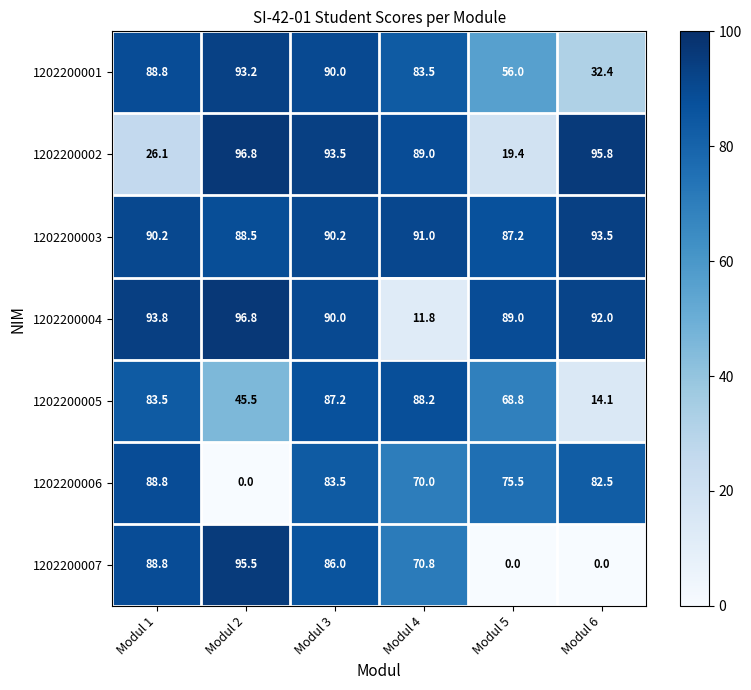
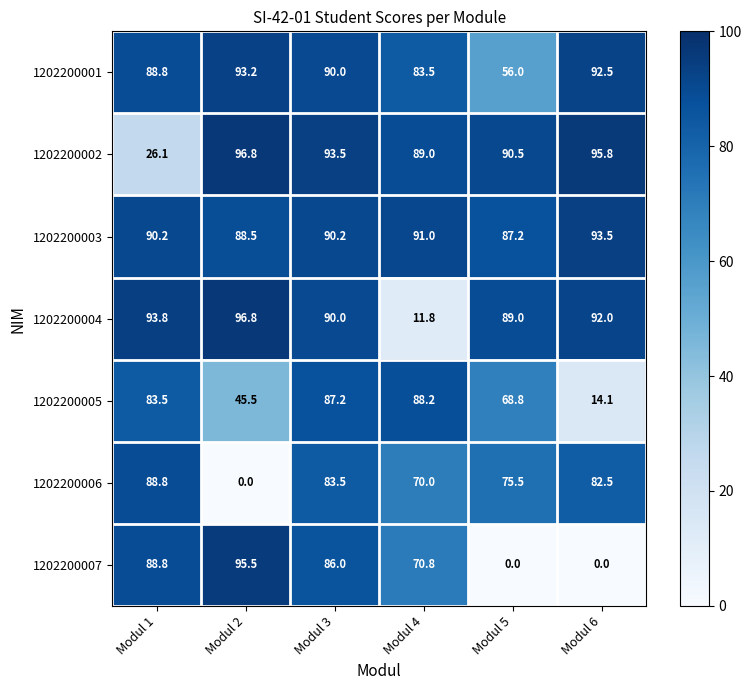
1202200001, Modul 6: 32.4 -> 92.5
1202200002, Modul 5: 19.4 -> 90.5
